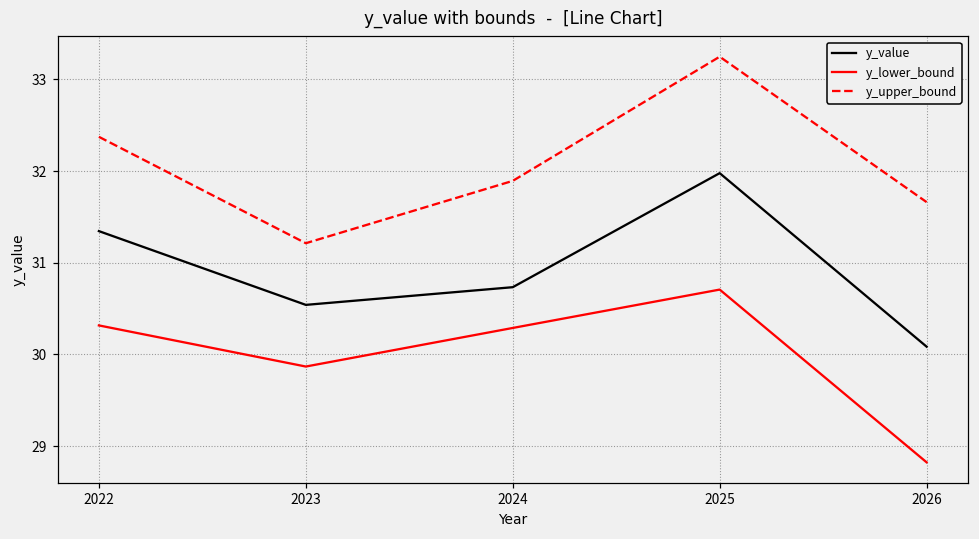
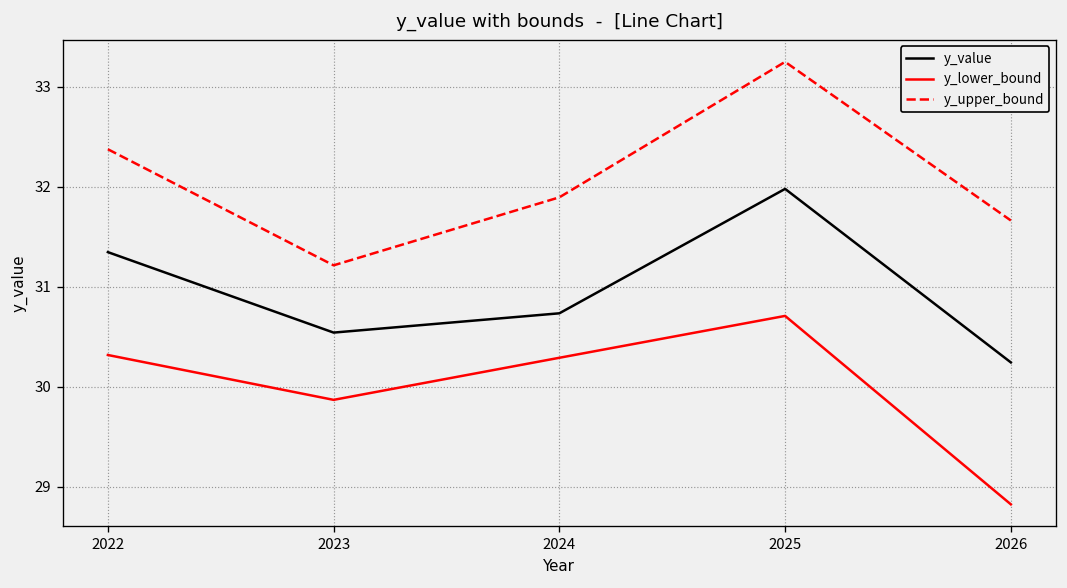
y_value, 2026: 30.1 -> 30.2
